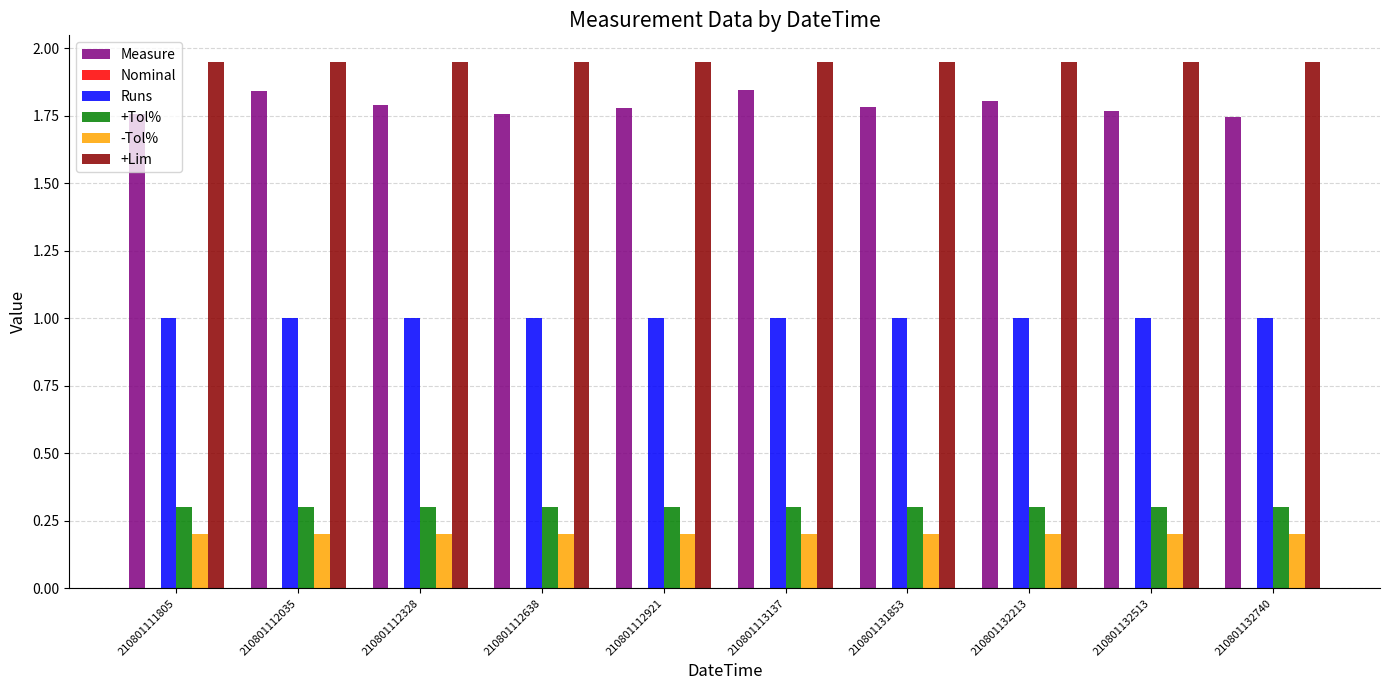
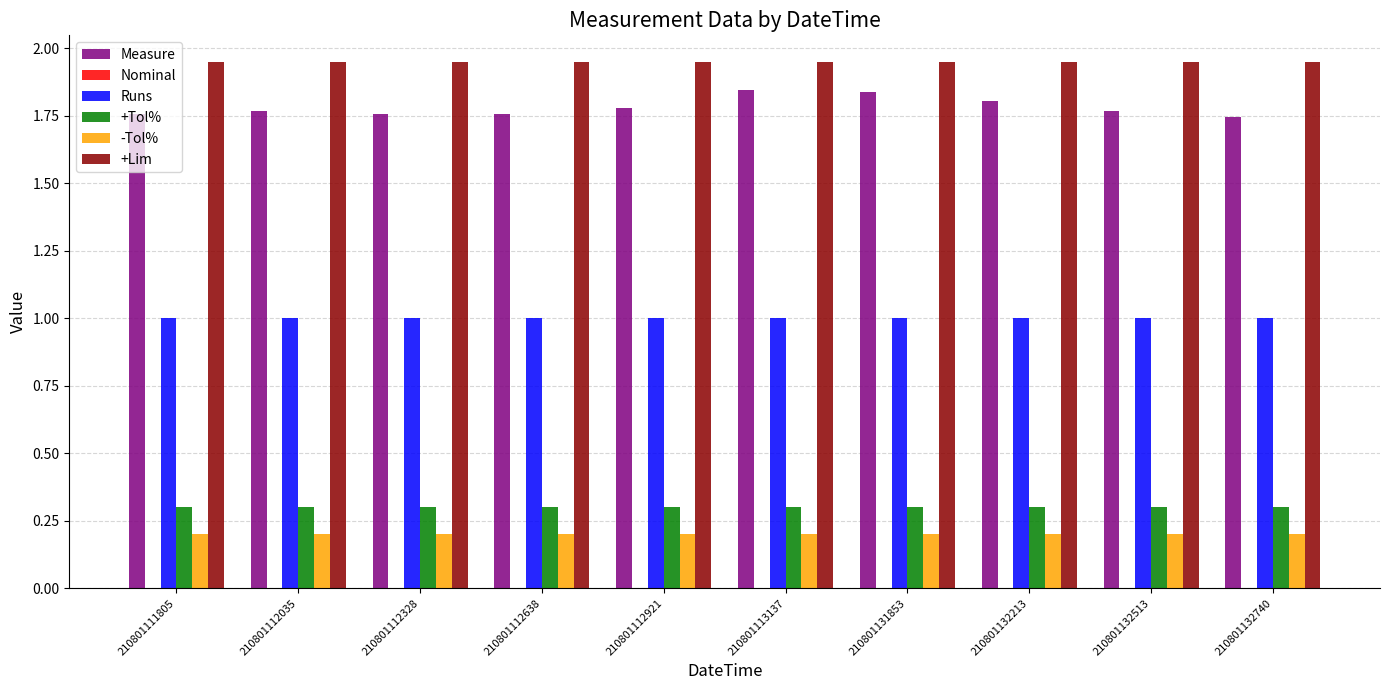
Measure, 210801112035: 1.84 -> 1.77
Measure, 210801112328: 1.79 -> 1.76
Measure, 210801131853: 1.78 -> 1.84
